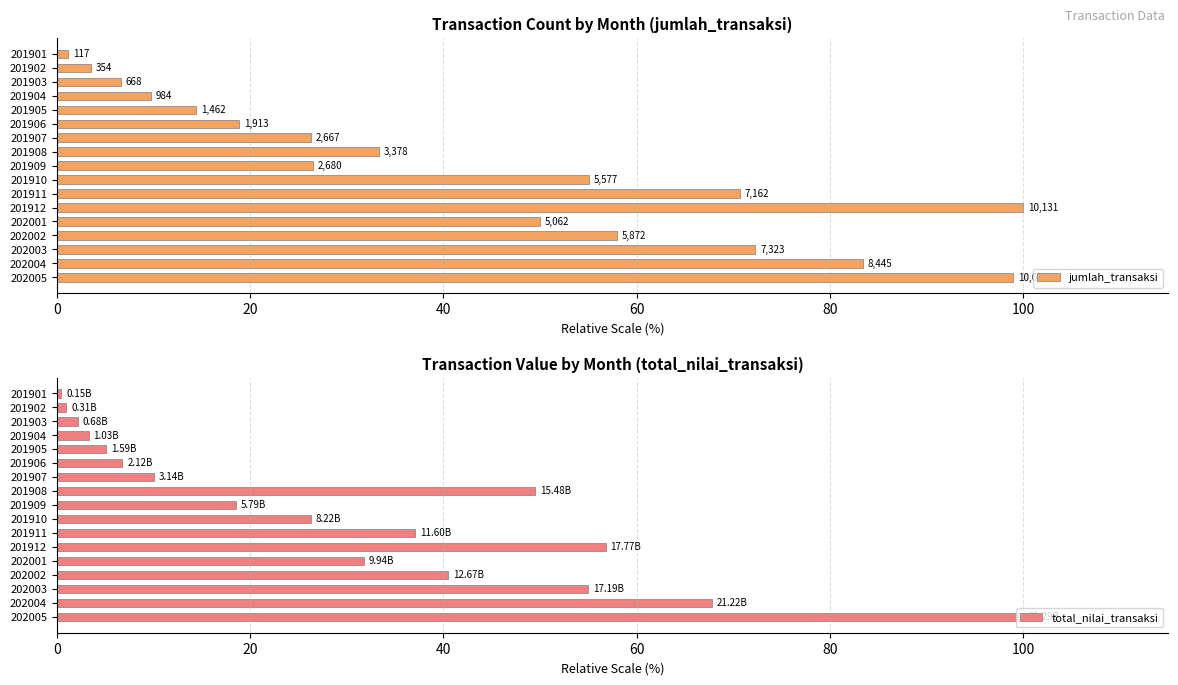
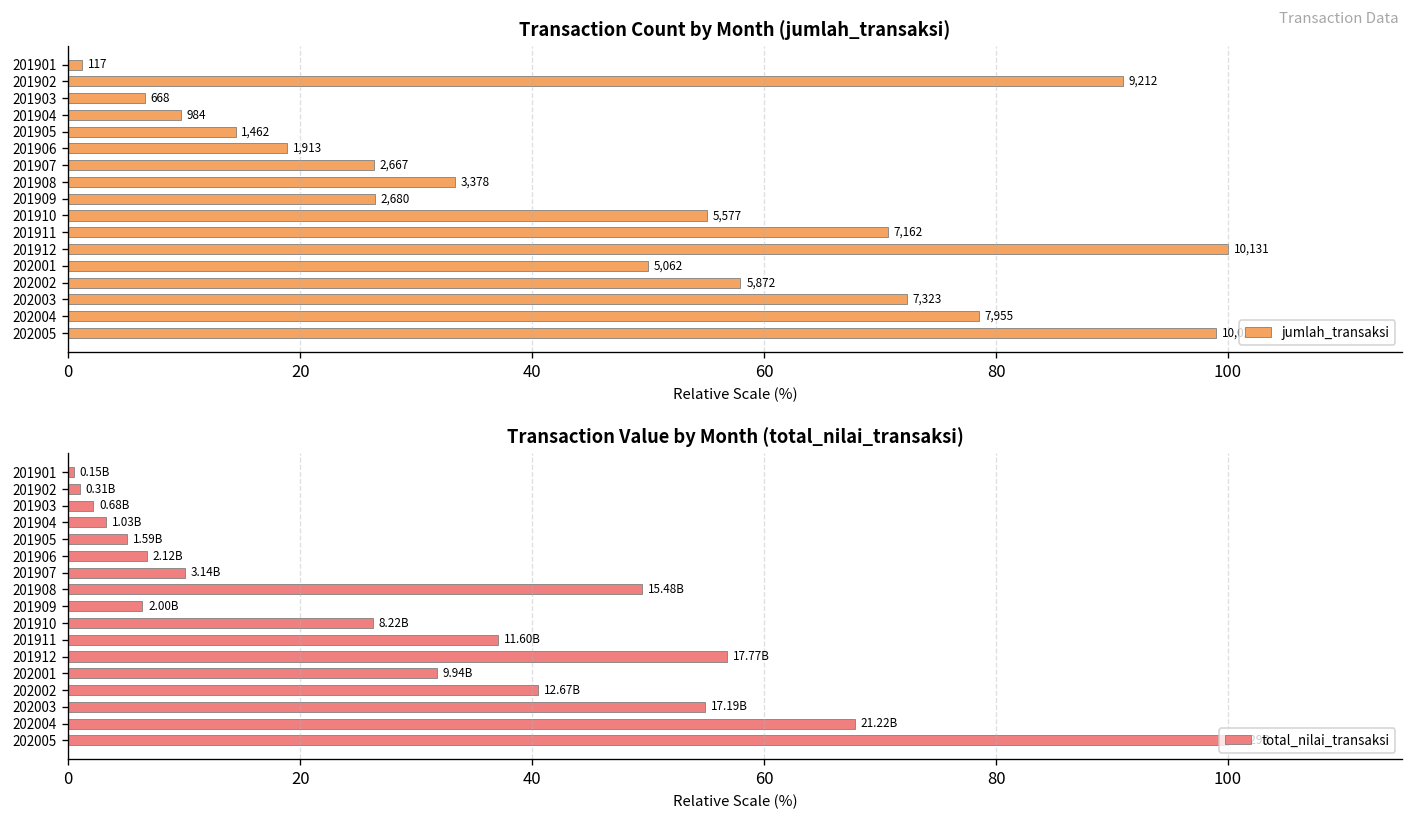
Transaction Count by Month (jumlah_transaksi), 201902: 354 -> 9,212
Transaction Count by Month (jumlah_transaksi), 202004: 8,445 -> 7,955
Transaction Value by Month (total_nilai_transaksi), 201909: 5.79B -> 2.00B
